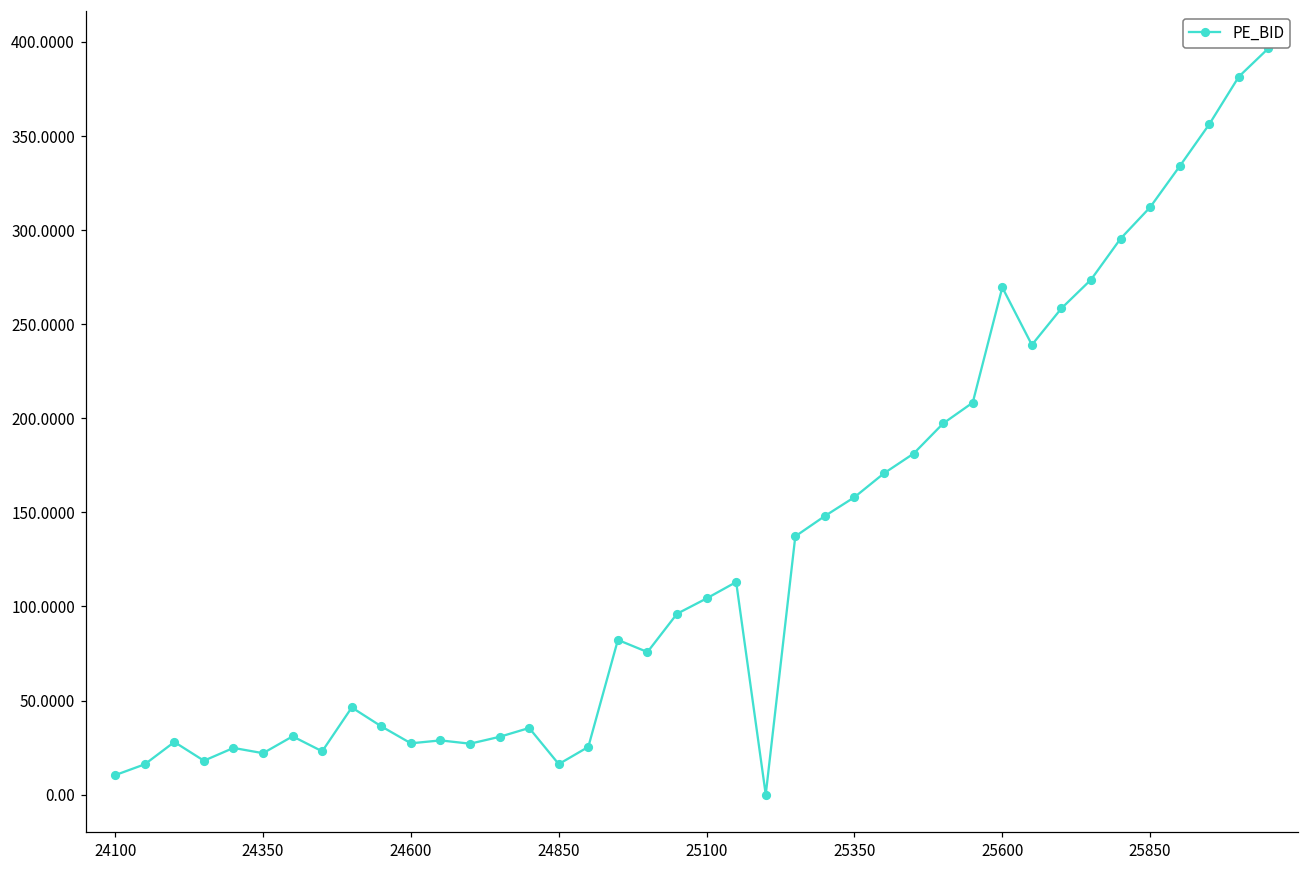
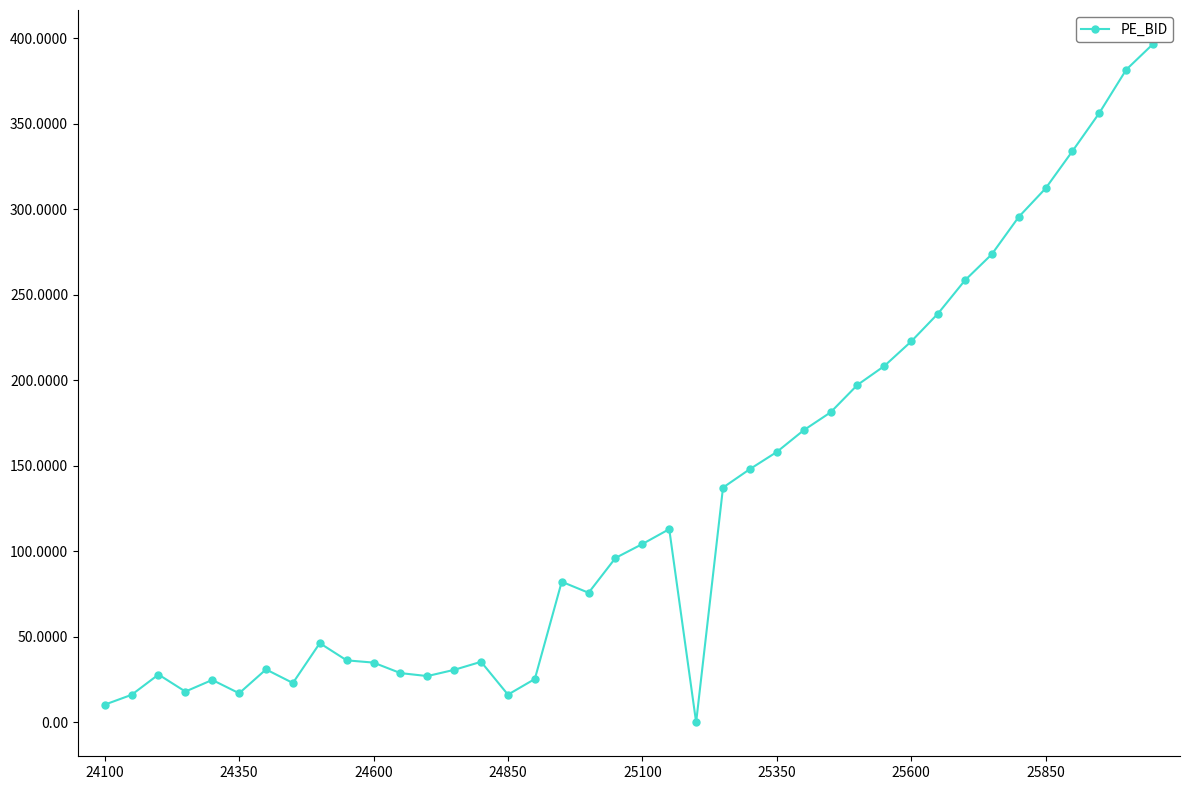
24350: 22 -> 17
24600: 27 -> 35
25600: 270 -> 223
